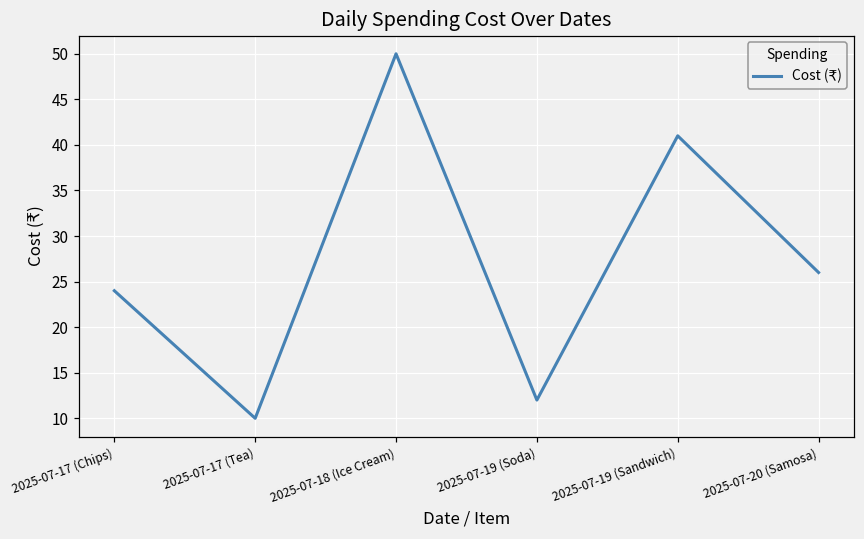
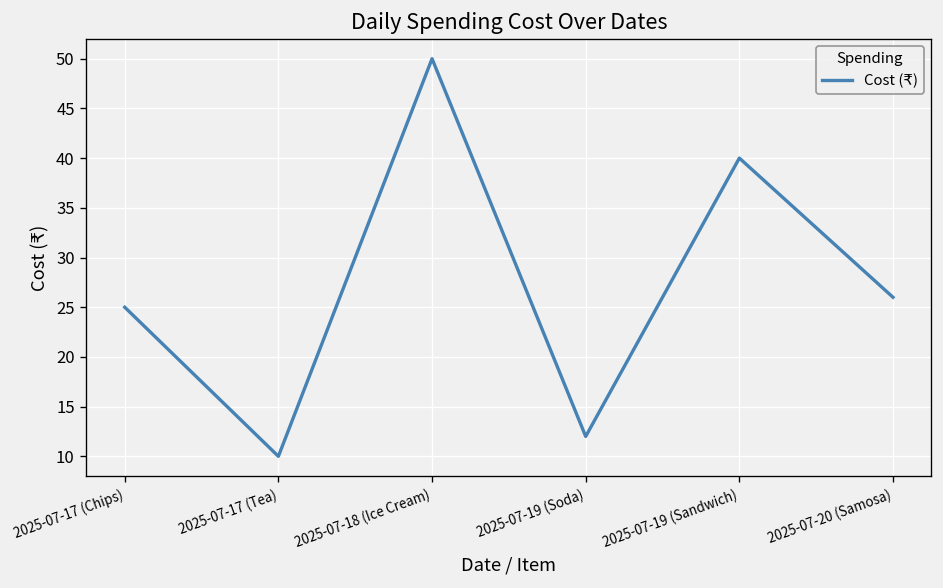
2025-07-17 (Chips): 24 -> 25
2025-07-19 (Sandwich): 41 -> 40
